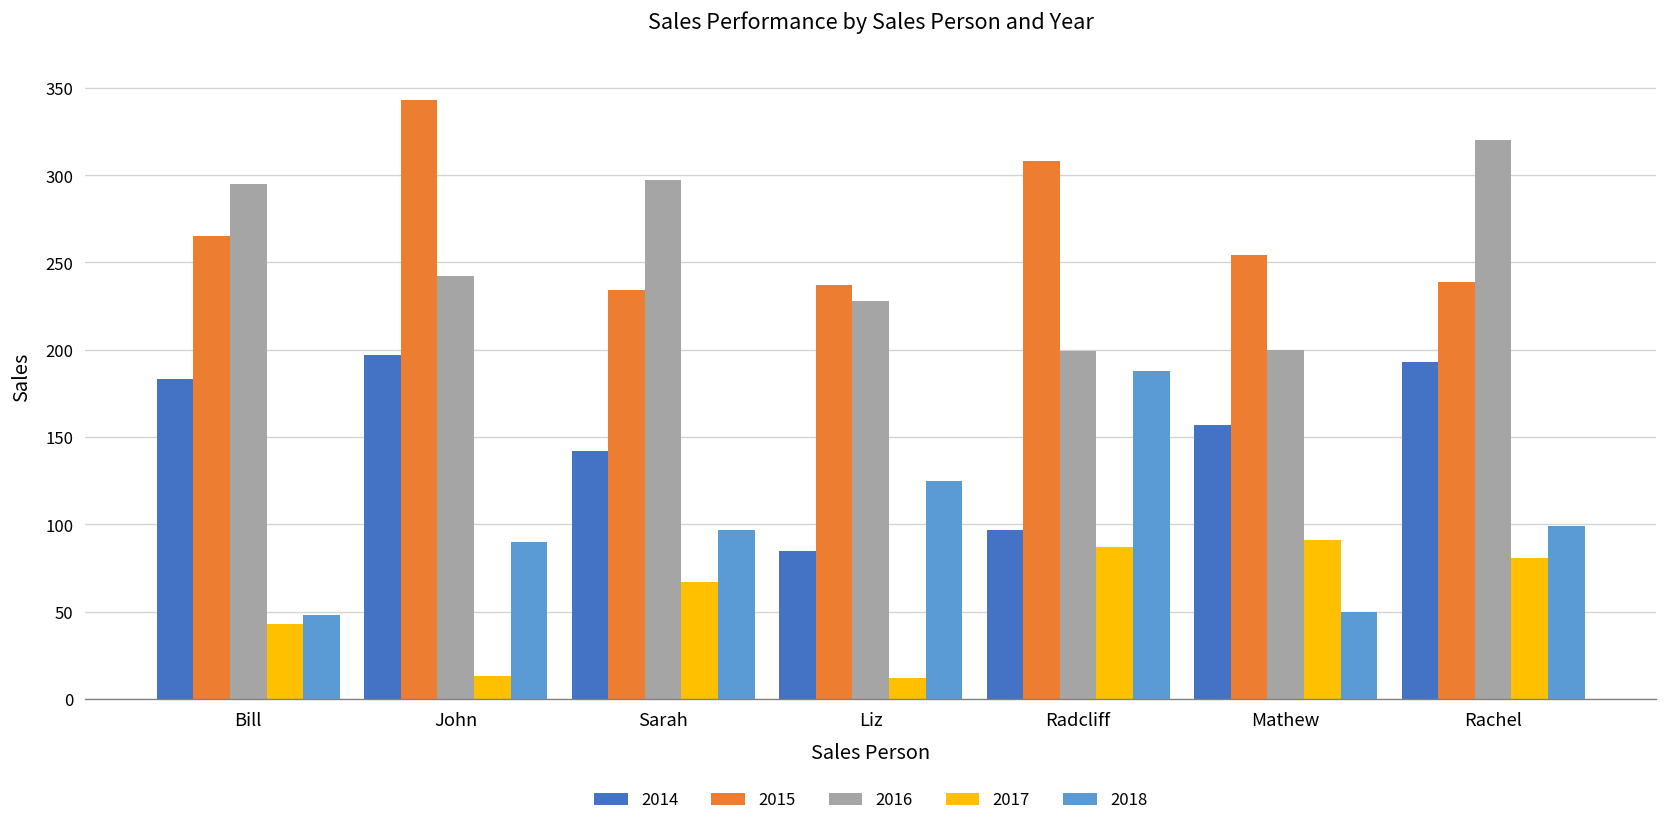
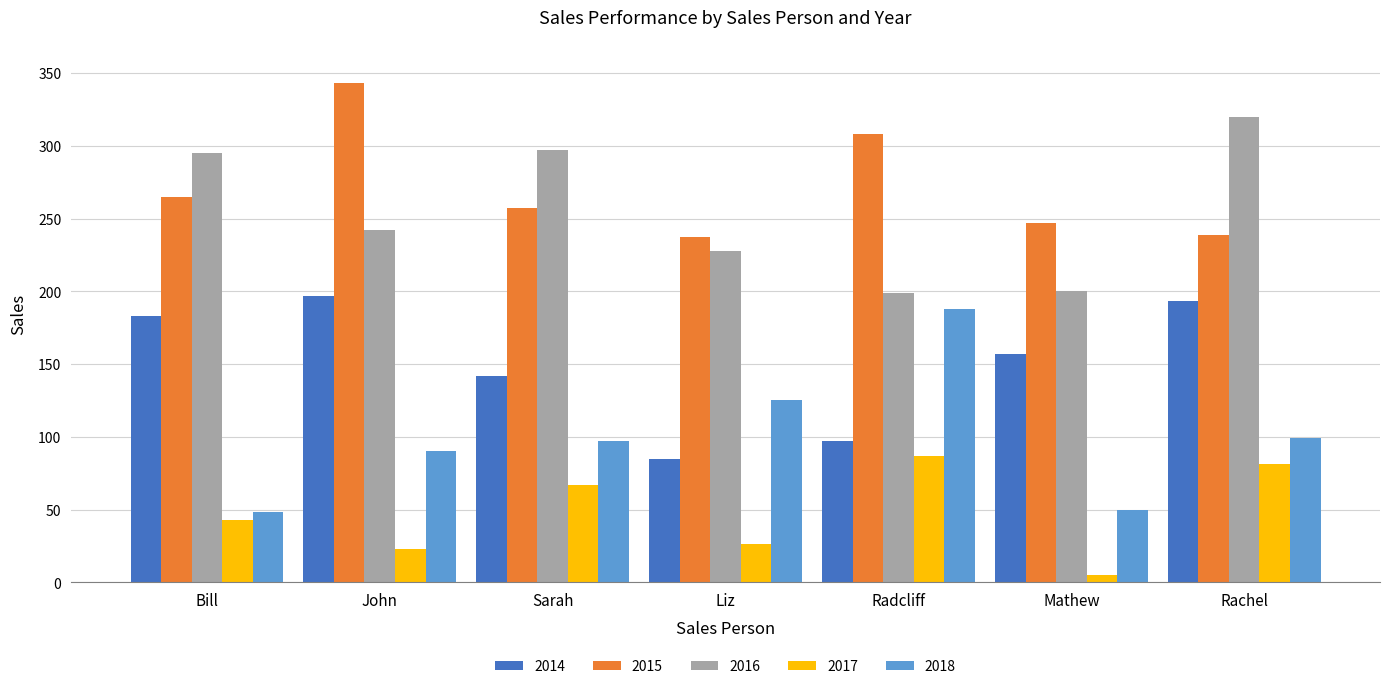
2017, John: 13 -> 23
2015, Sarah: 234 -> 257
2017, Liz: 12 -> 26
2015, Mathew: 254 -> 247
2017, Mathew: 91 -> 5
